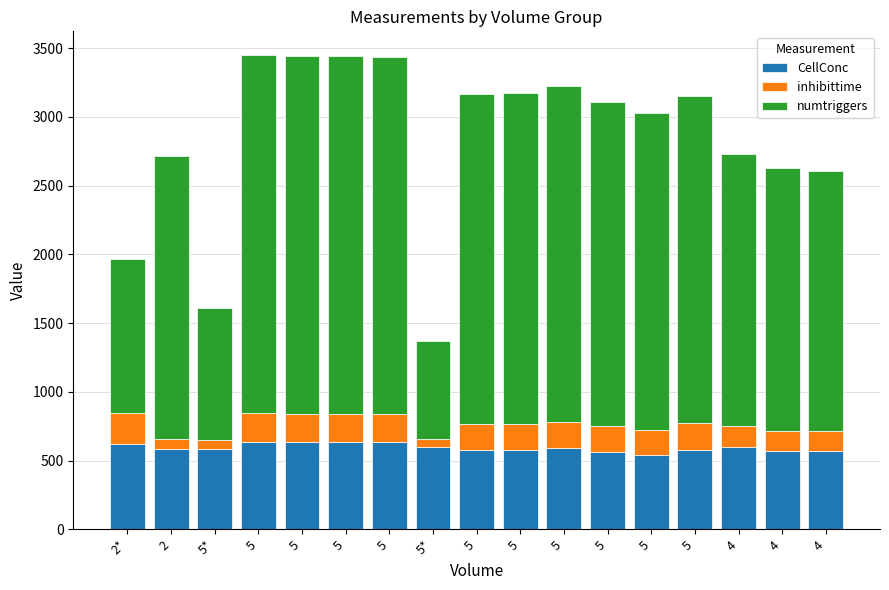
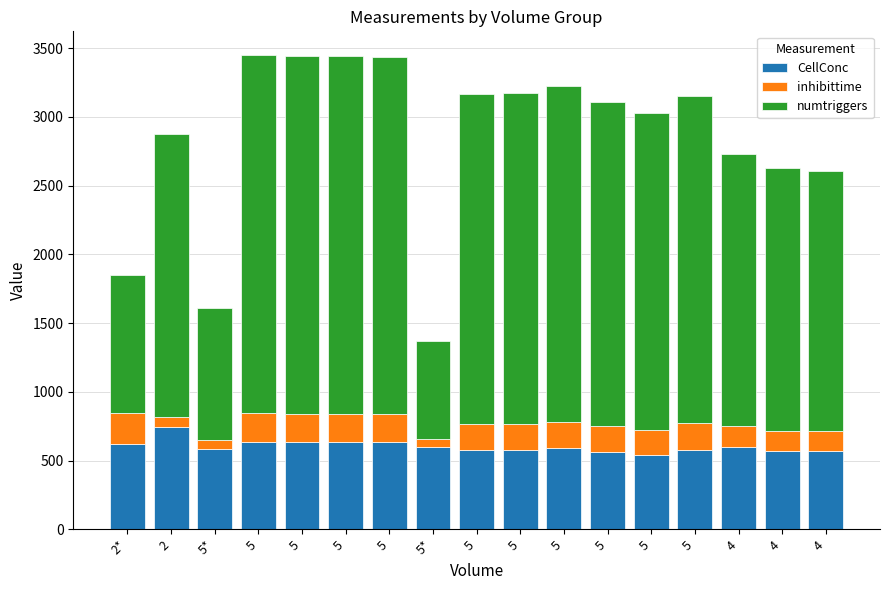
numtriggers, 2*: 1120 -> 1010
CellConc, 2: 590 -> 750
